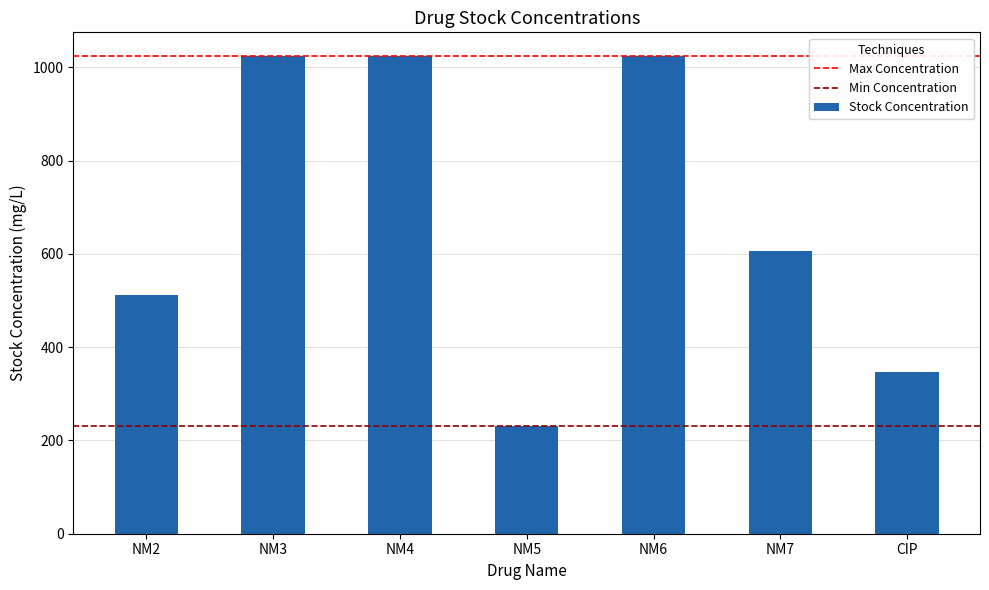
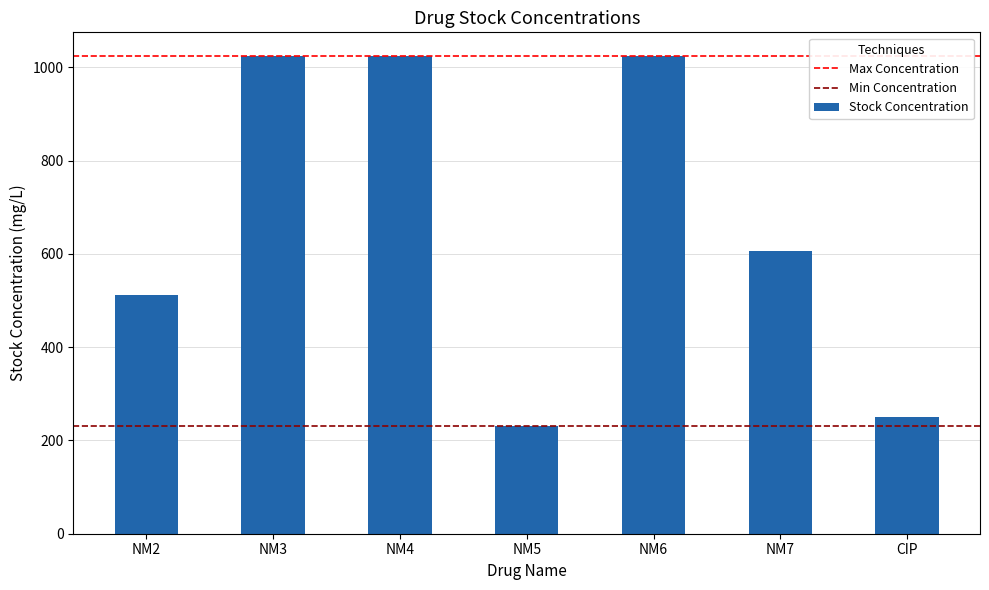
CIP: 350 -> 250
